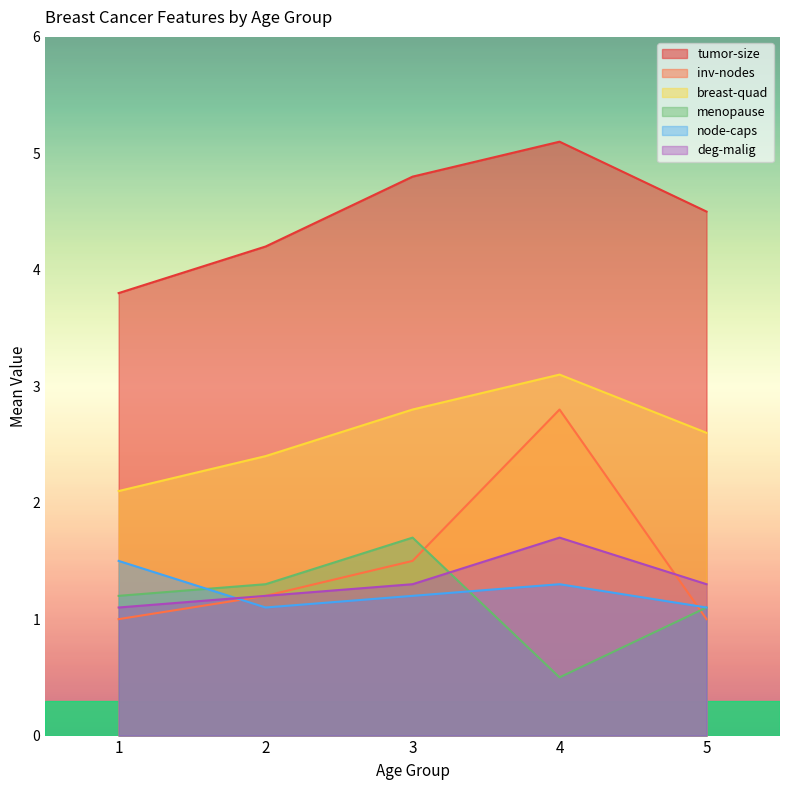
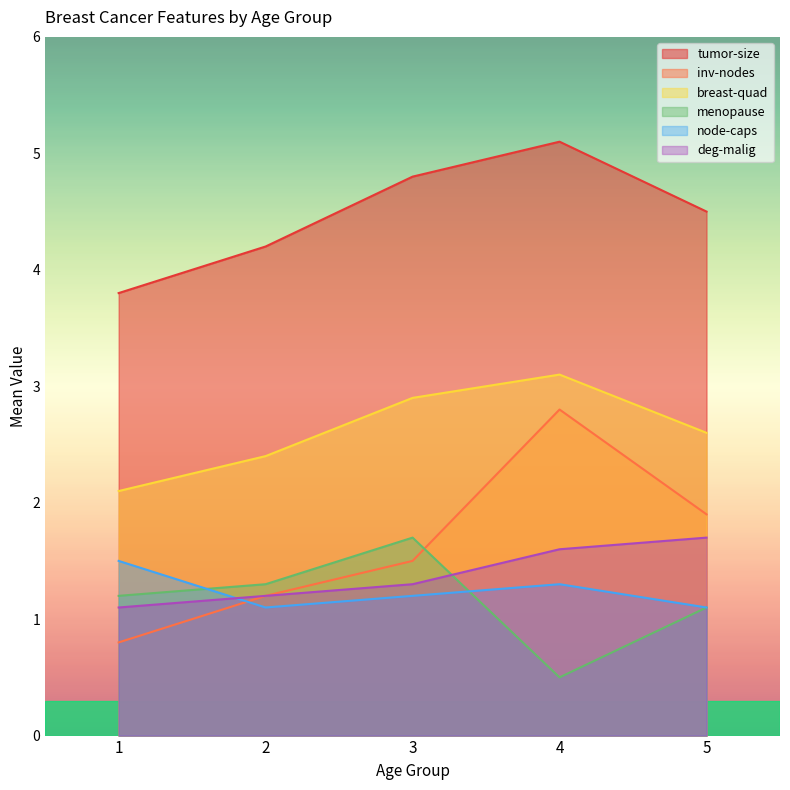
inv-nodes, 1: 1.0 -> 0.8
breast-quad, 3: 2.8 -> 2.9
deg-malig, 4: 1.7 -> 1.6
inv-nodes, 5: 1.0 -> 1.9
deg-malig, 5: 1.3 -> 1.7
